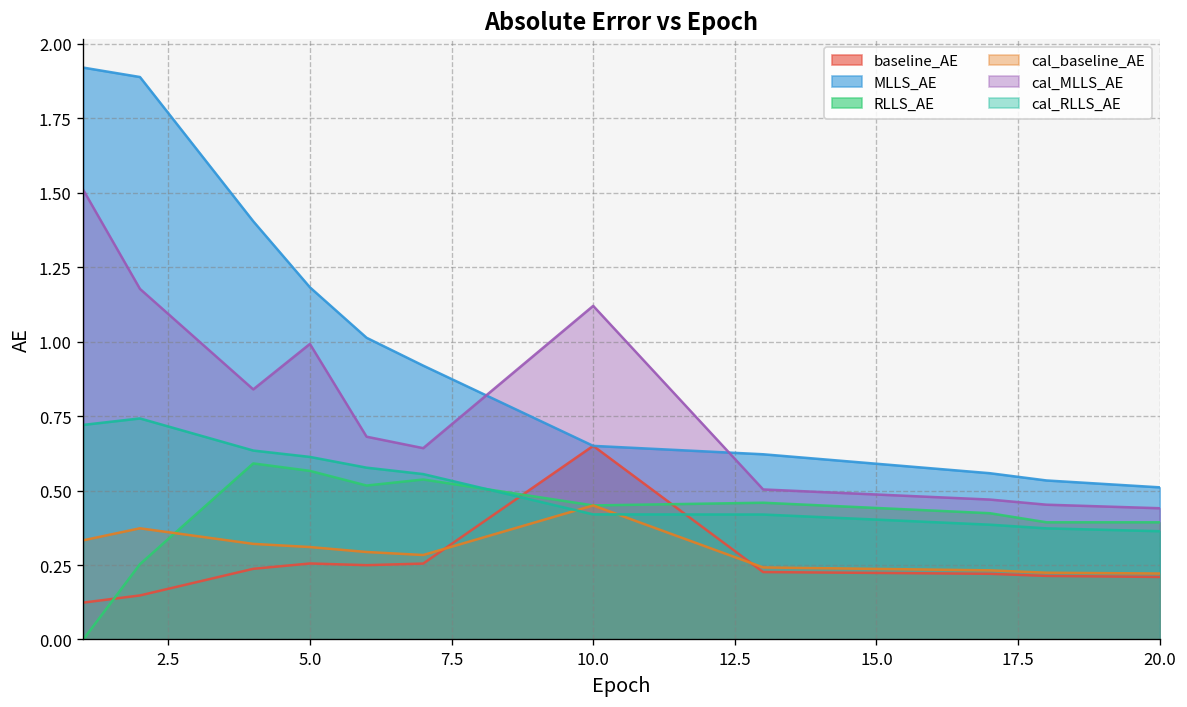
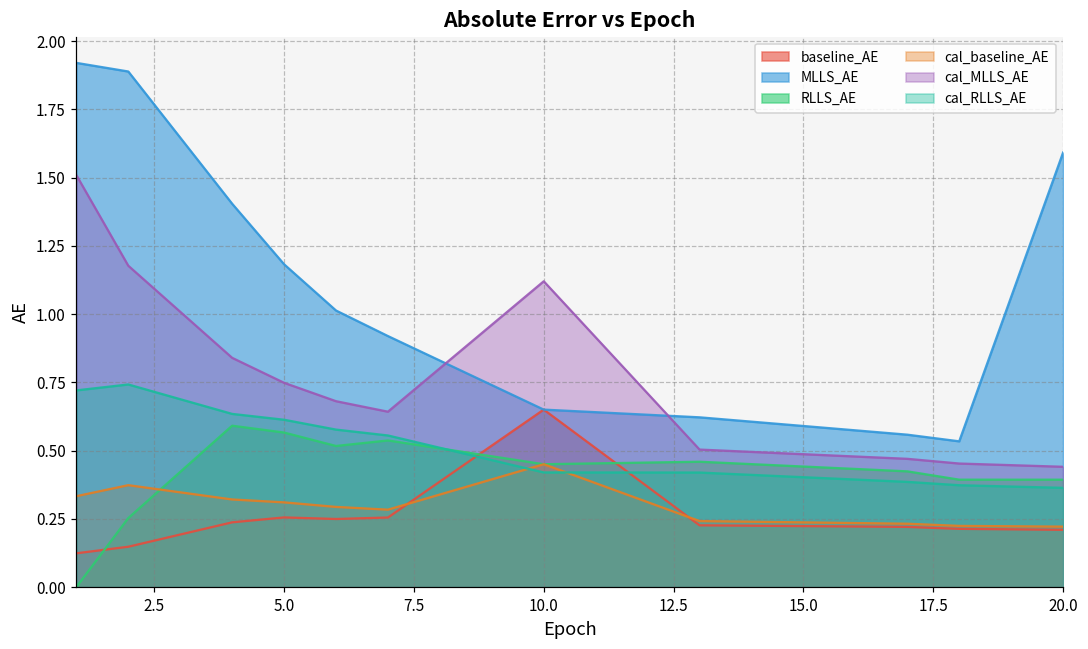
cal_MLLS_AE, 5.0: 0.99 -> 0.75
MLLS_AE, 20.0: 0.51 -> 1.59
